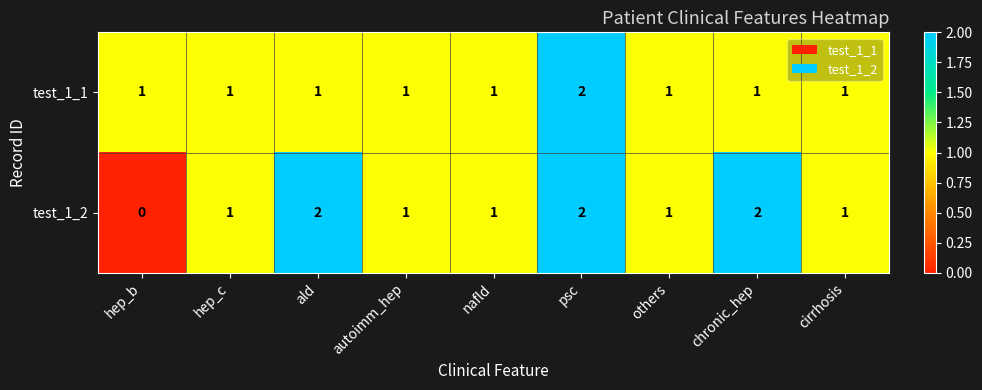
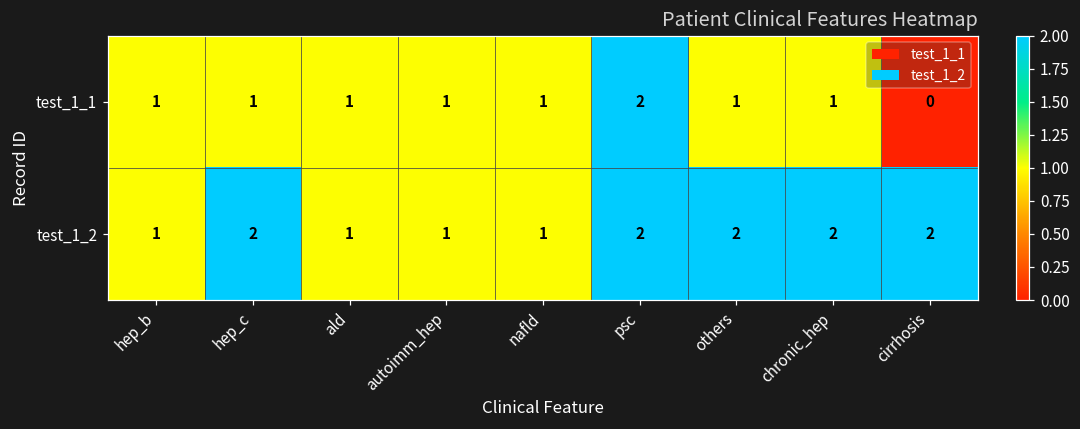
test_1_1, cirrhosis: 1 -> 0
test_1_2, hep_b: 0 -> 1
test_1_2, hep_c: 1 -> 2
test_1_2, ald: 2 -> 1
test_1_2, others: 1 -> 2
test_1_2, cirrhosis: 1 -> 2
